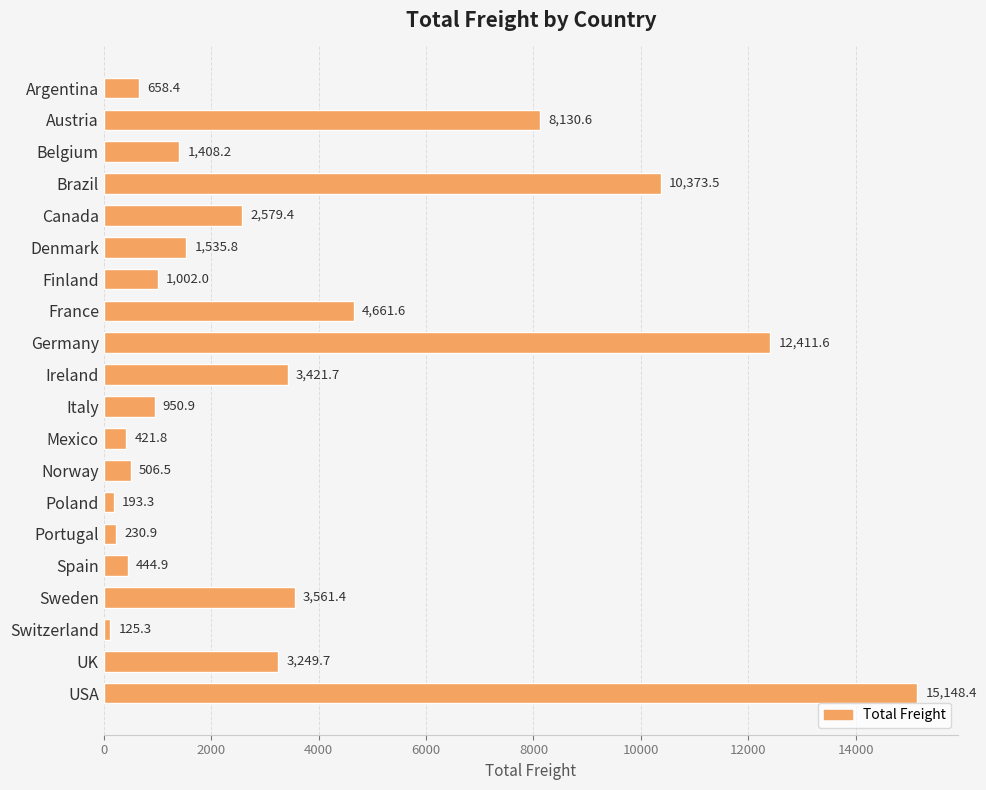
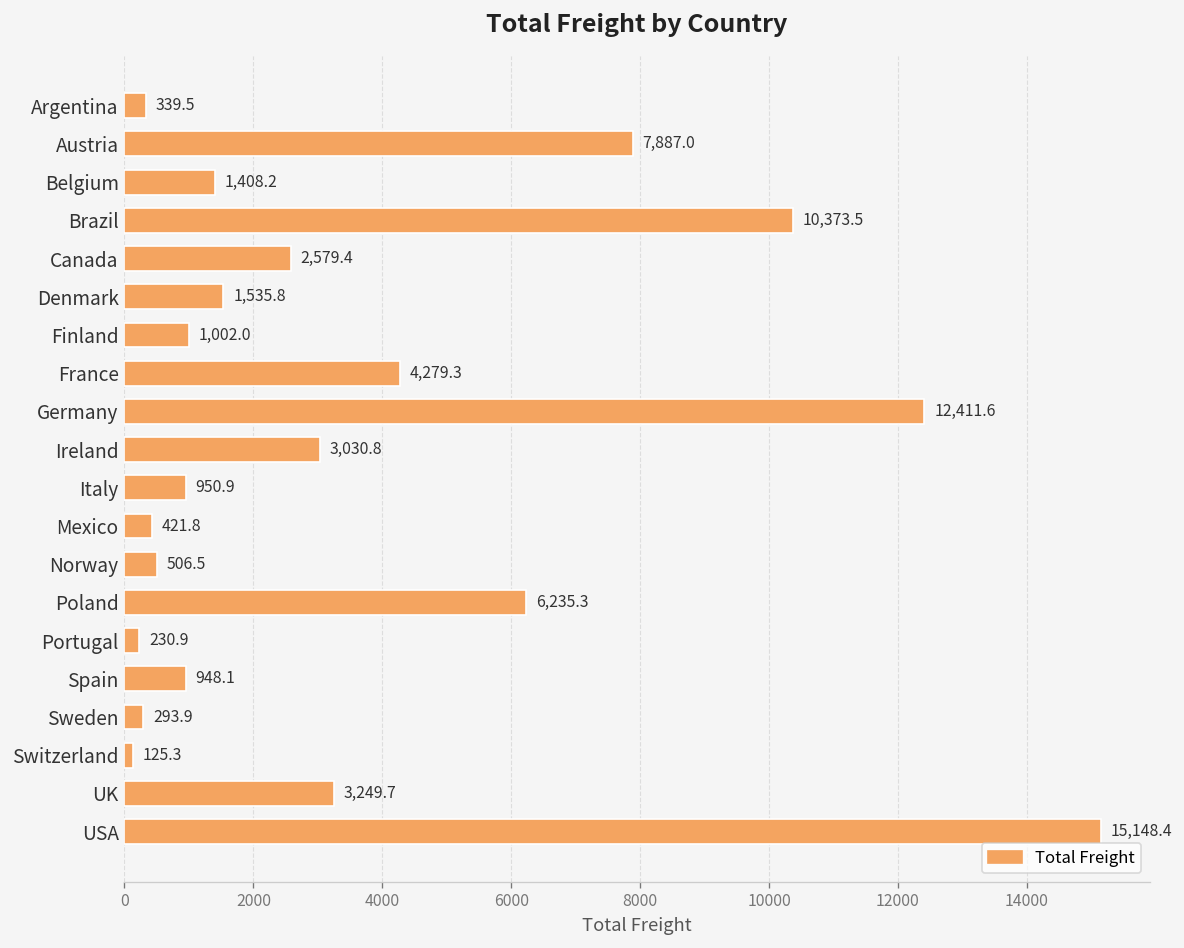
Argentina: 658.4 -> 339.5
Austria: 8,130.6 -> 7,887.0
France: 4,661.6 -> 4,279.3
Ireland: 3,421.7 -> 3,030.8
Poland: 193.3 -> 6,235.3
Spain: 444.9 -> 948.1
Sweden: 3,561.4 -> 293.9
